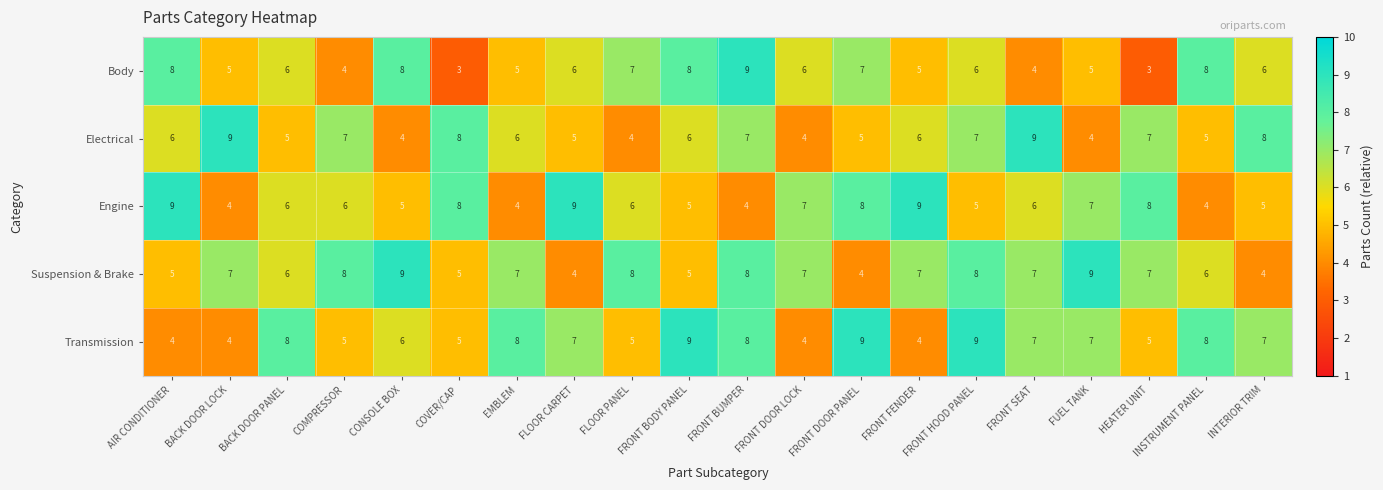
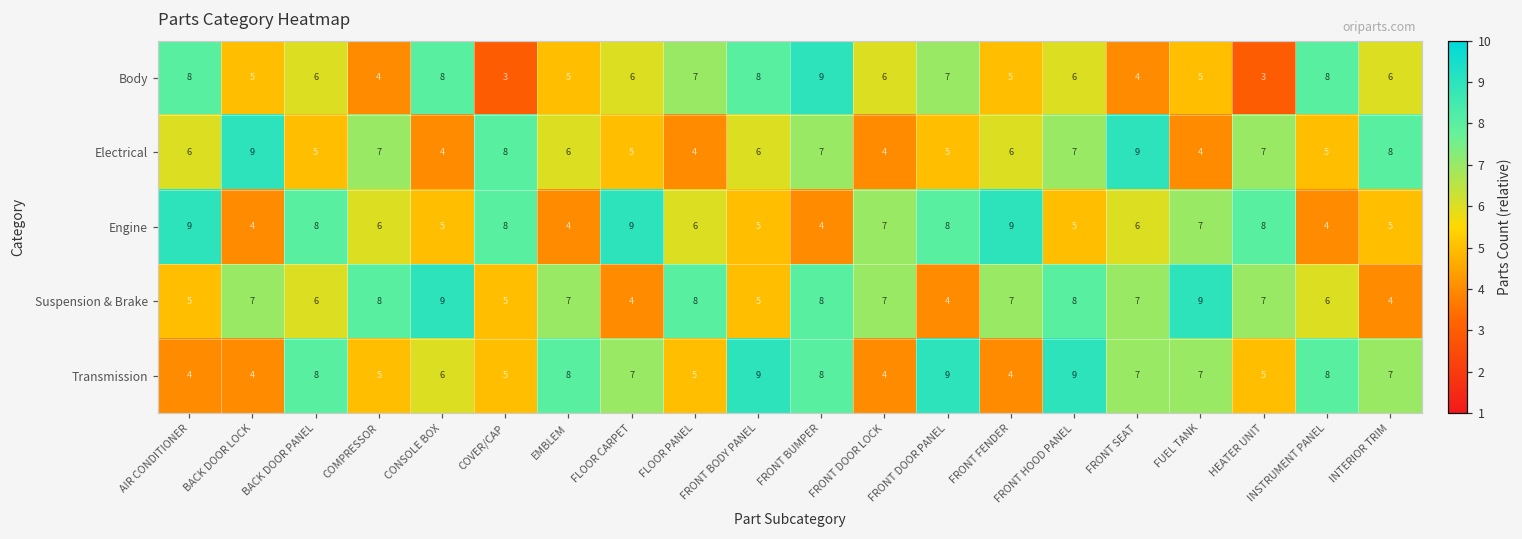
Engine, BACK DOOR PANEL: 6 -> 8
